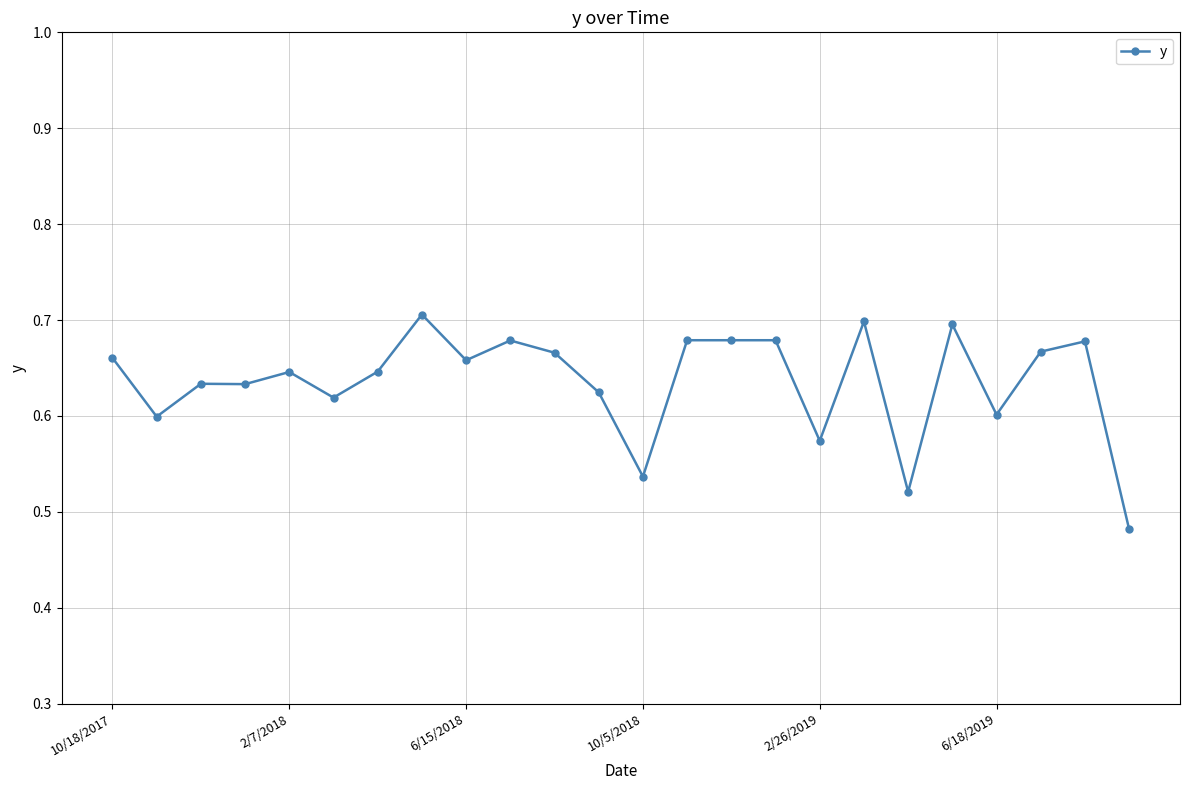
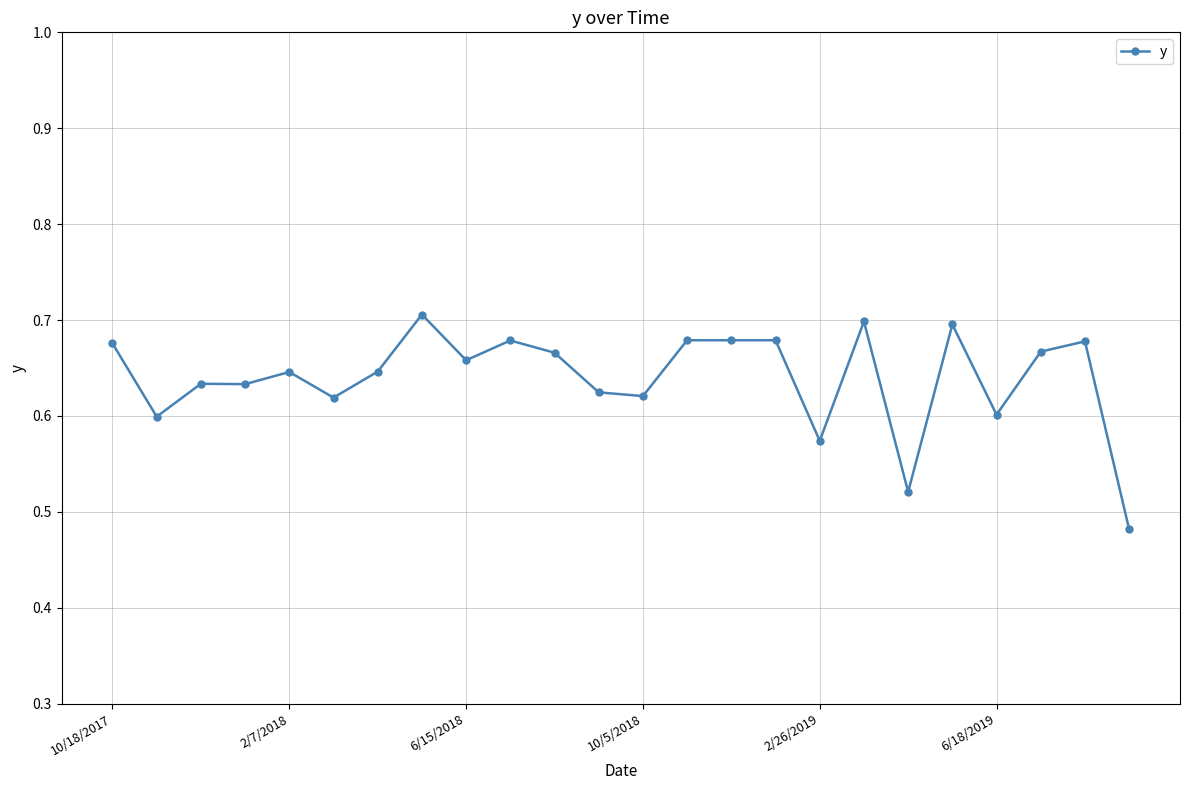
10/18/2017: 0.66 -> 0.68
10/5/2018: 0.54 -> 0.62
